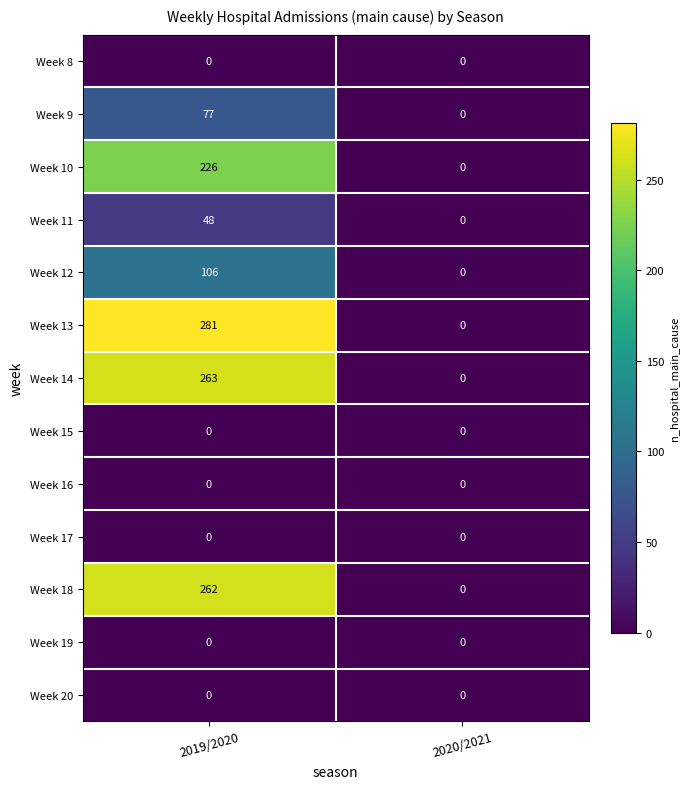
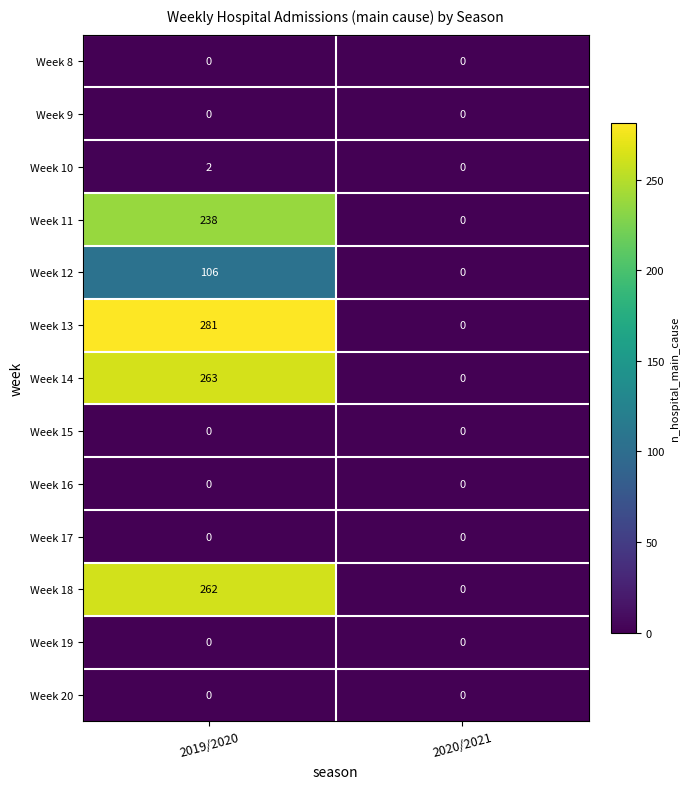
Week 9, 2019/2020: 77 -> 0
Week 10, 2019/2020: 226 -> 2
Week 11, 2019/2020: 48 -> 238
